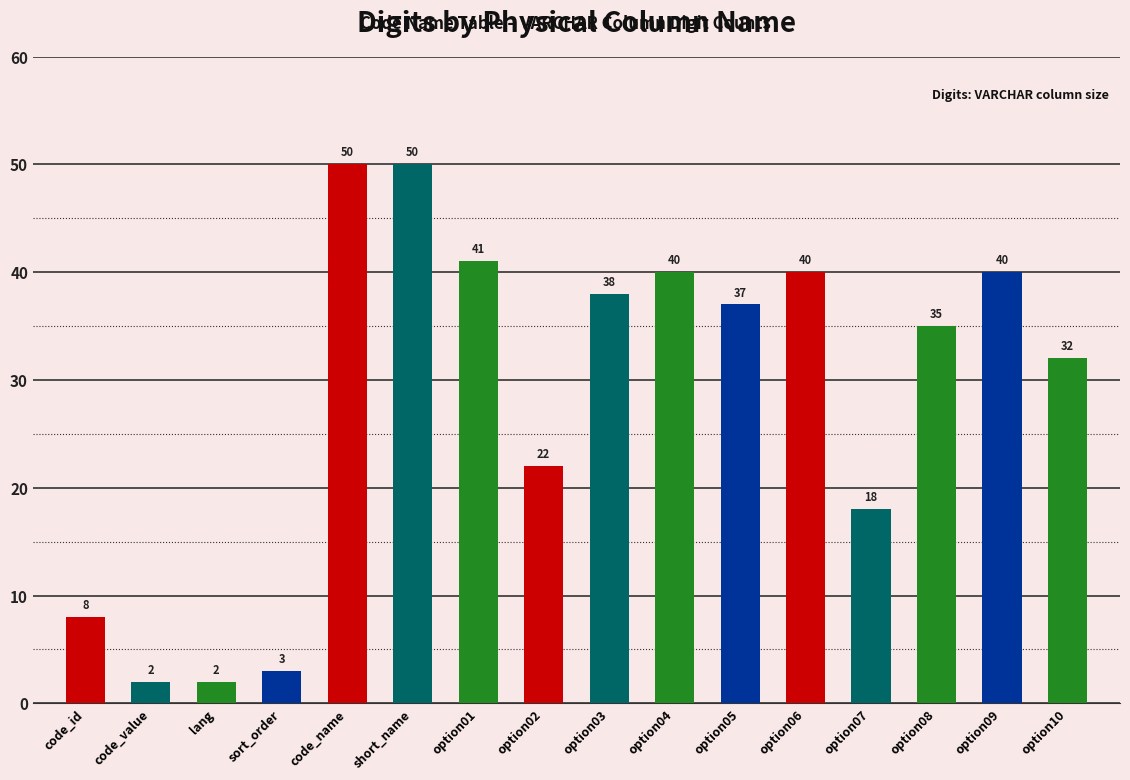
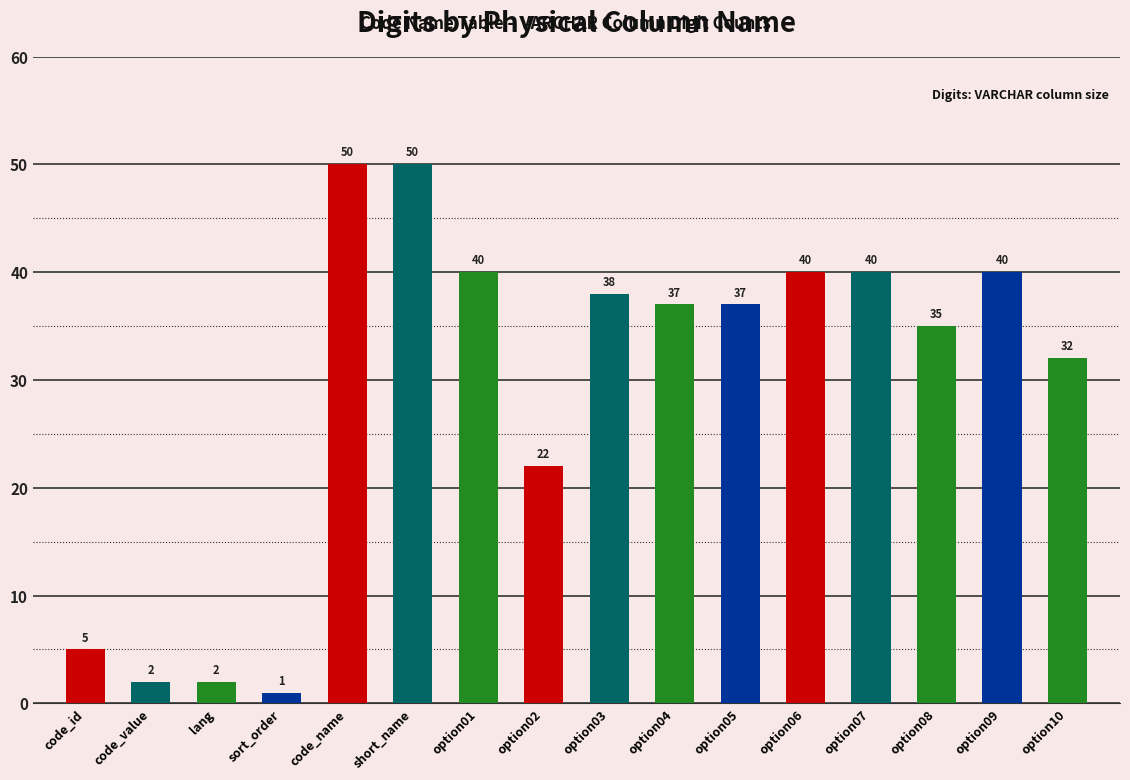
code_id: 8 -> 5
sort_order: 3 -> 1
option01: 41 -> 40
option04: 40 -> 37
option07: 18 -> 40
